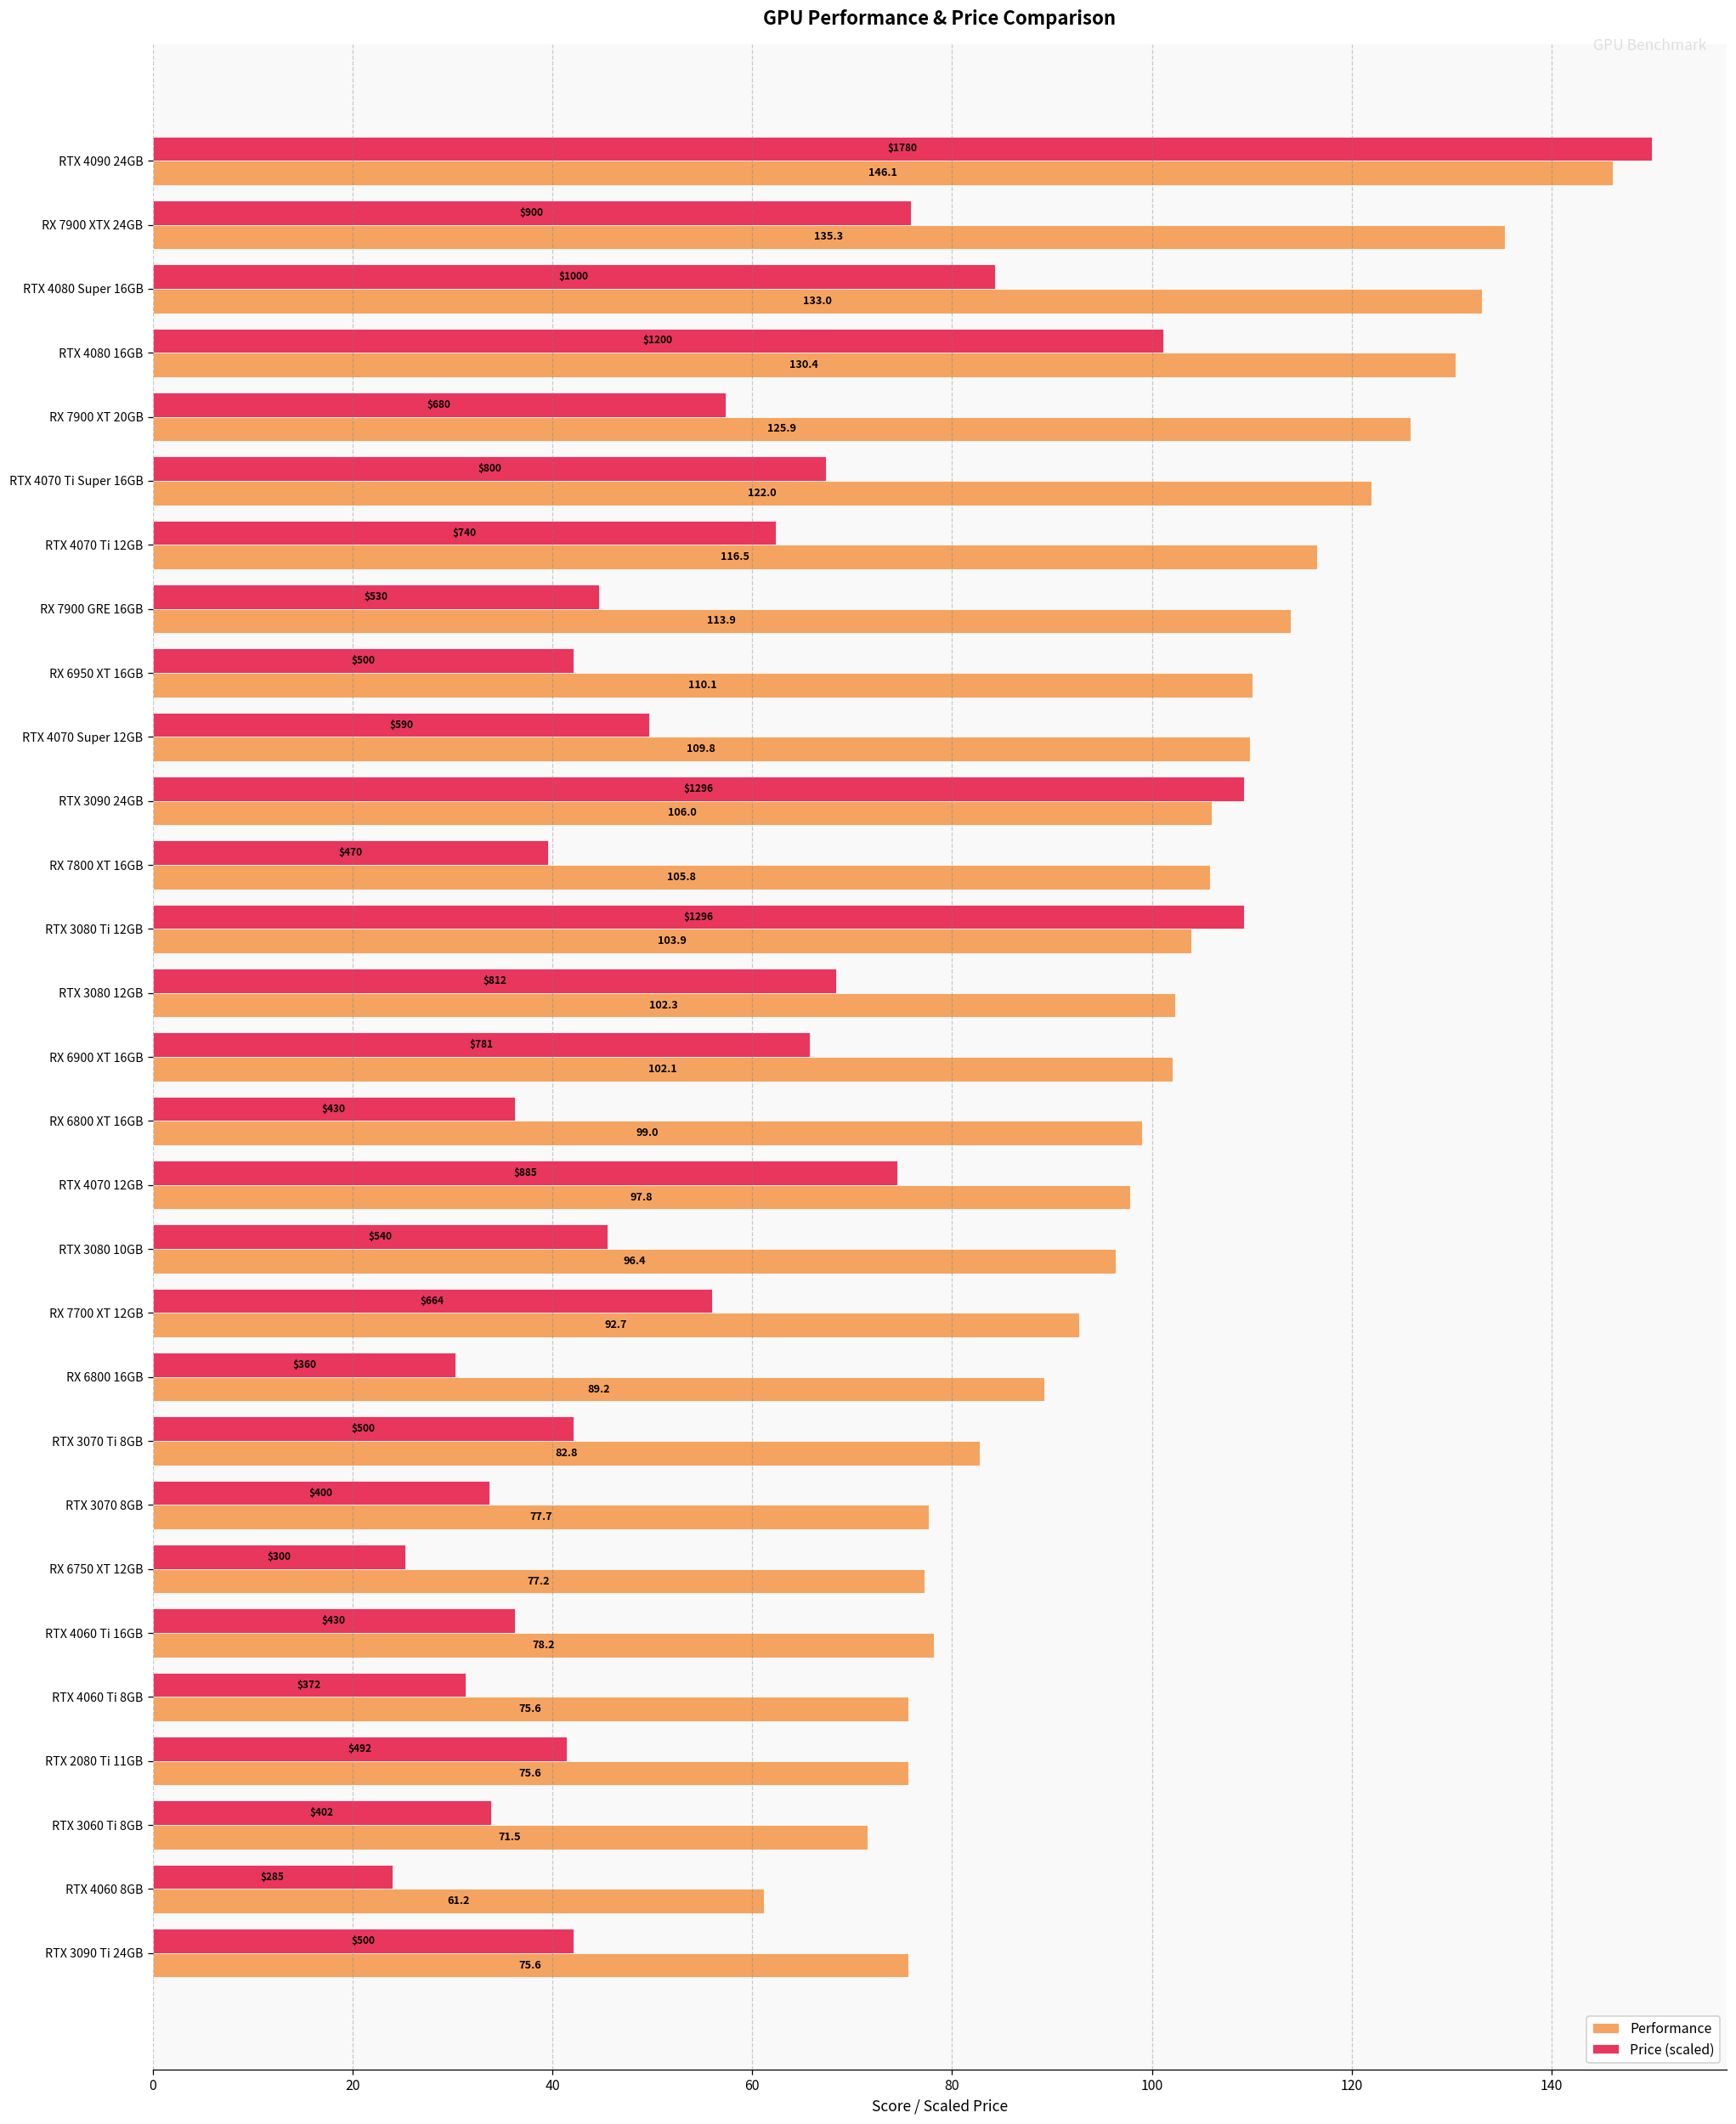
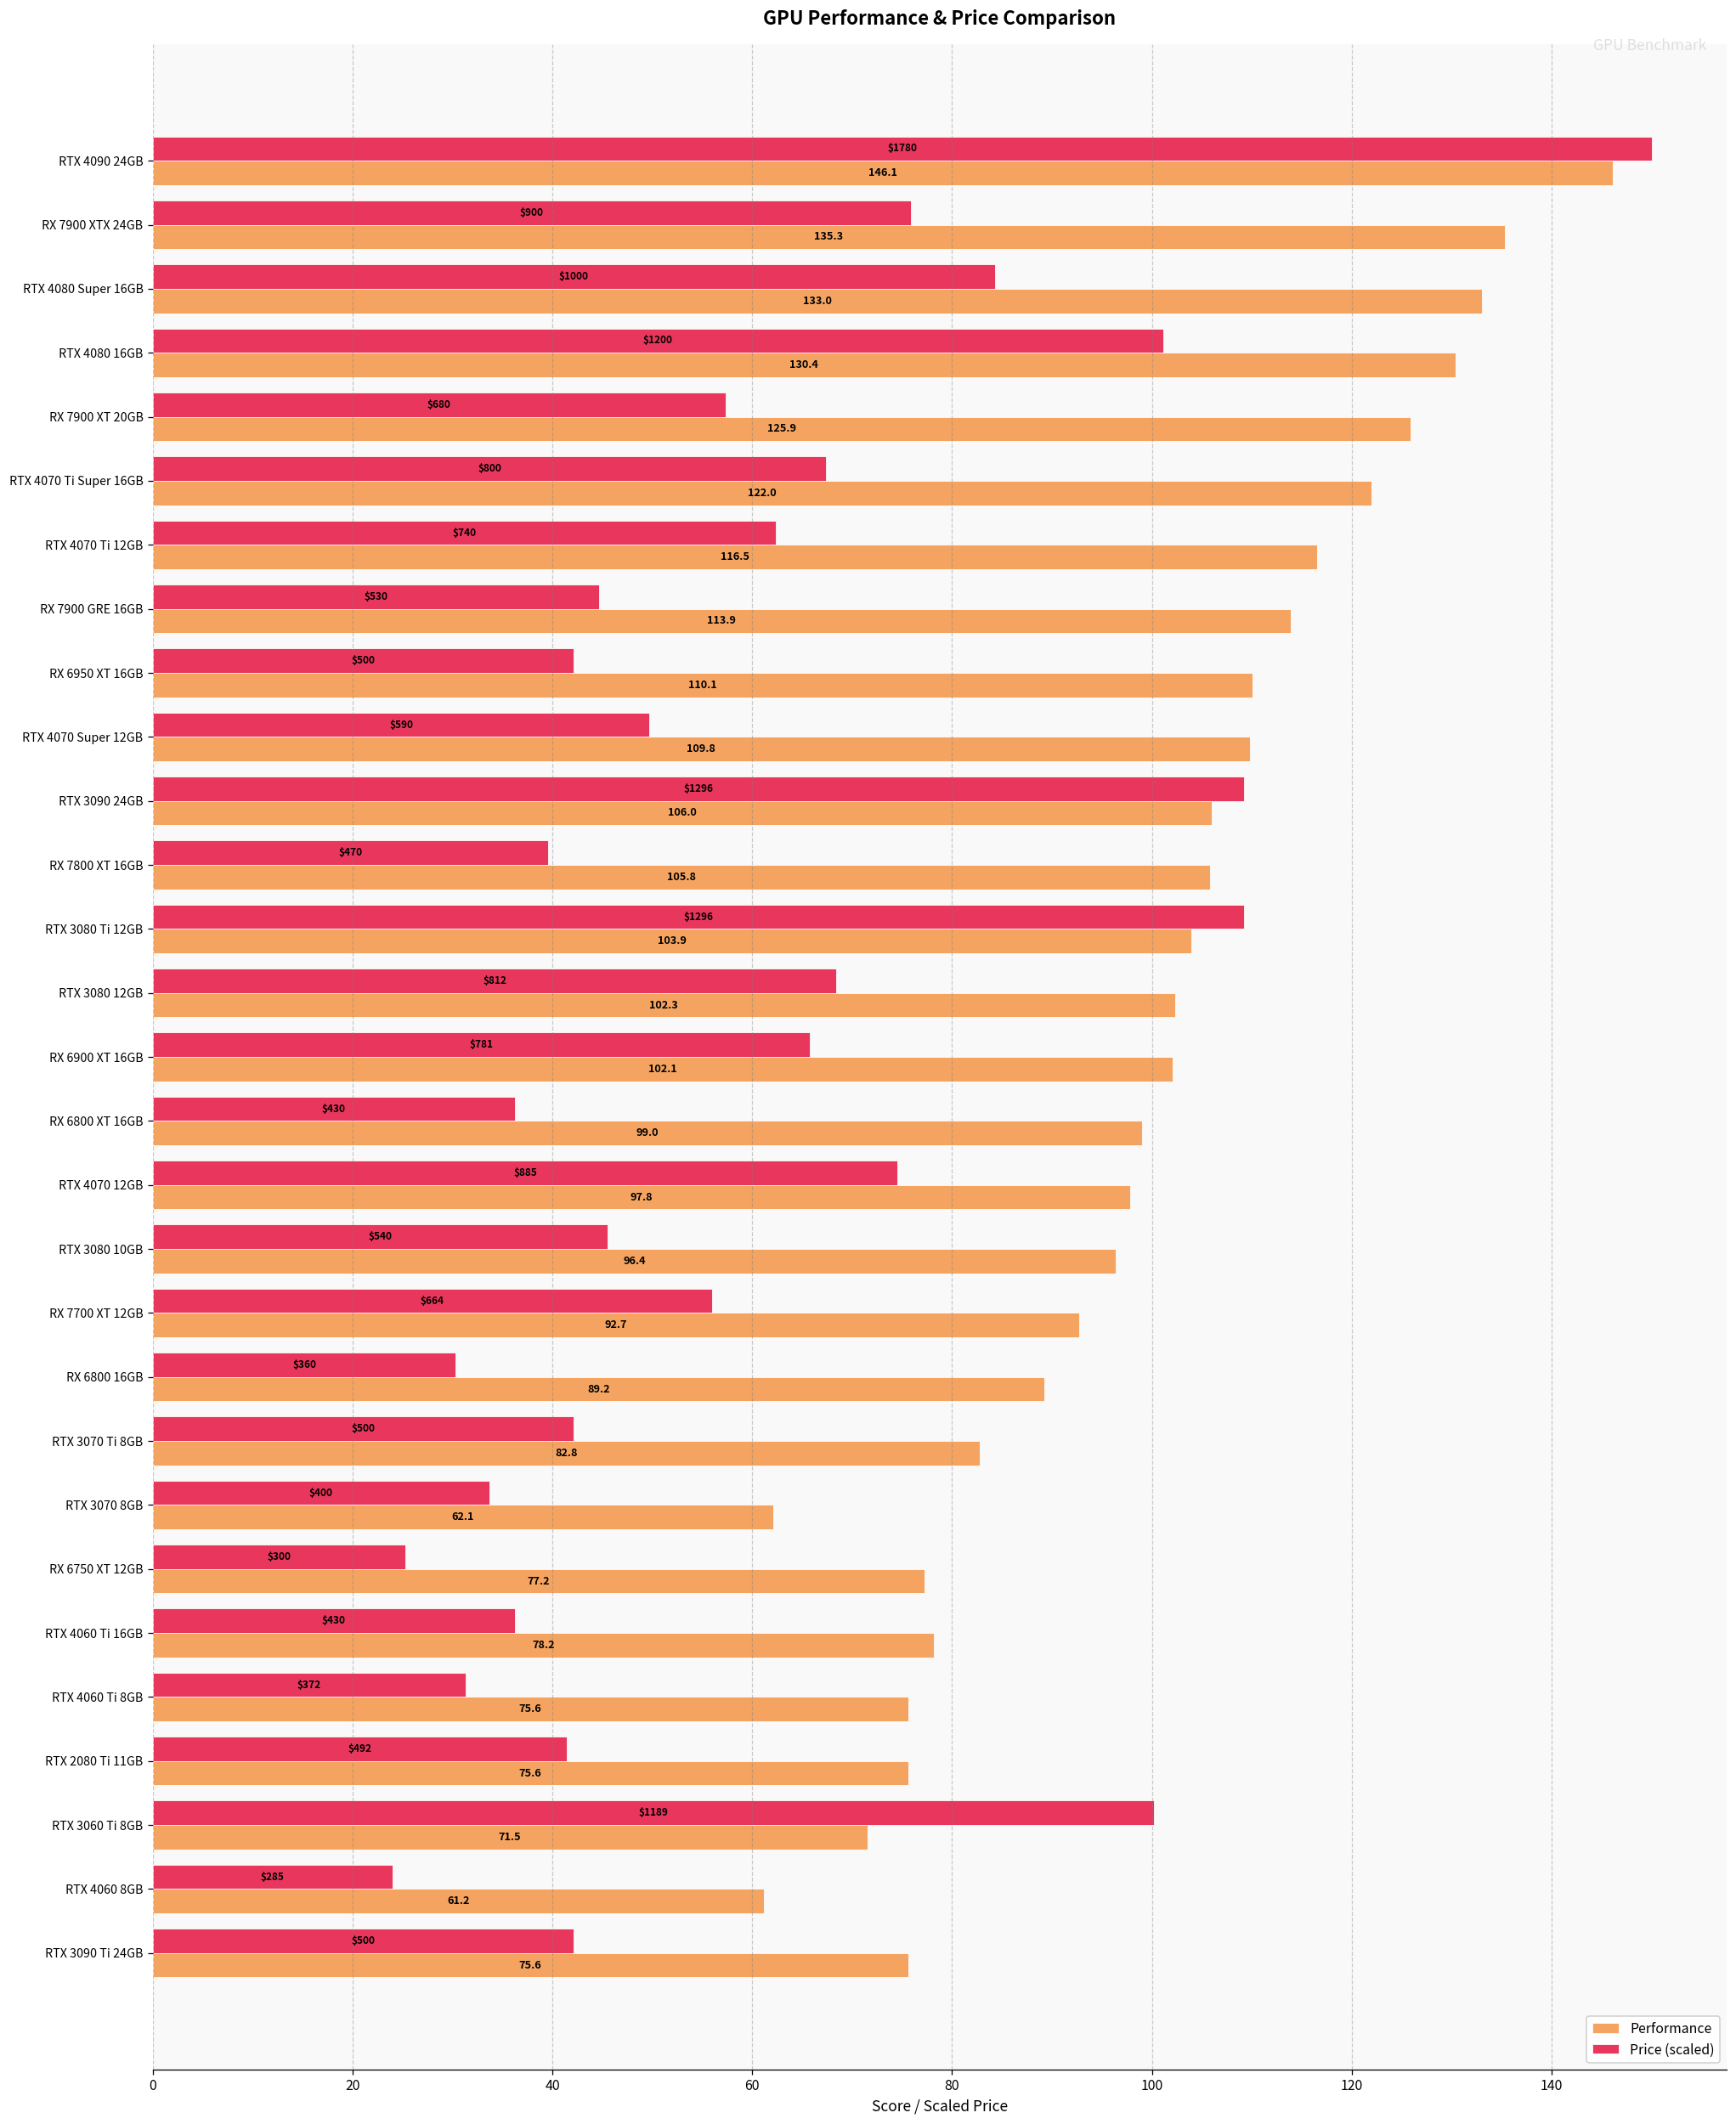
Performance, RTX 3070 8GB: 77.7 -> 62.1
Price (scaled), RTX 3060 Ti 8GB: $402 -> $1189
